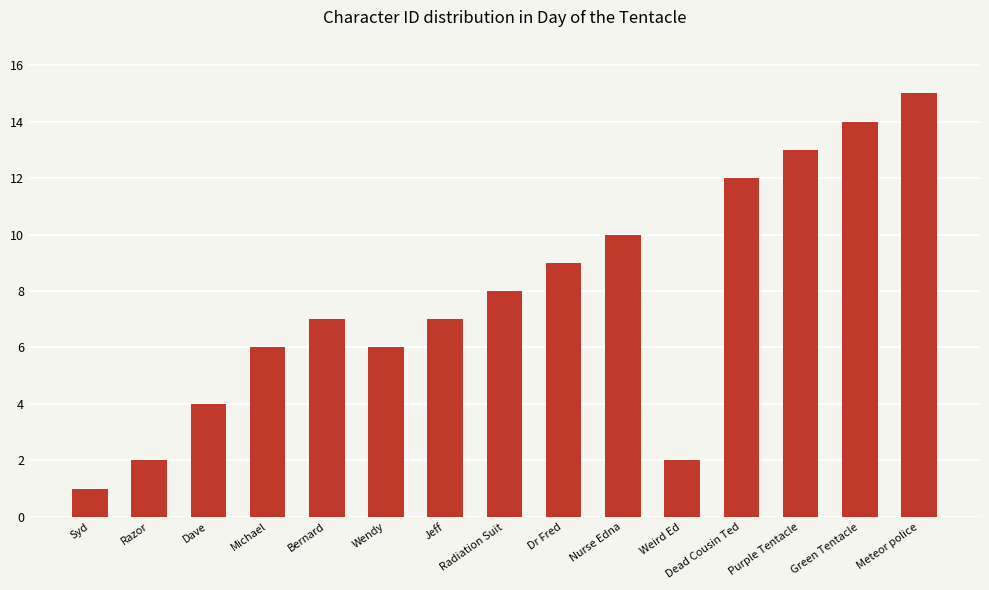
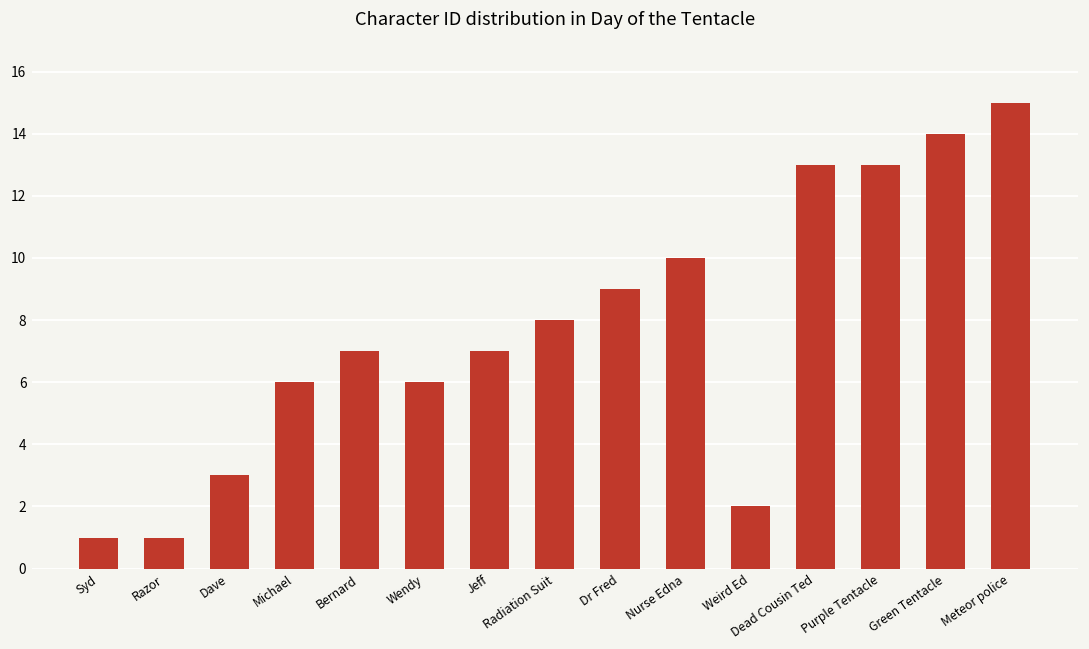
Razor: 2 -> 1
Dave: 4 -> 3
Dead Cousin Ted: 12 -> 13
